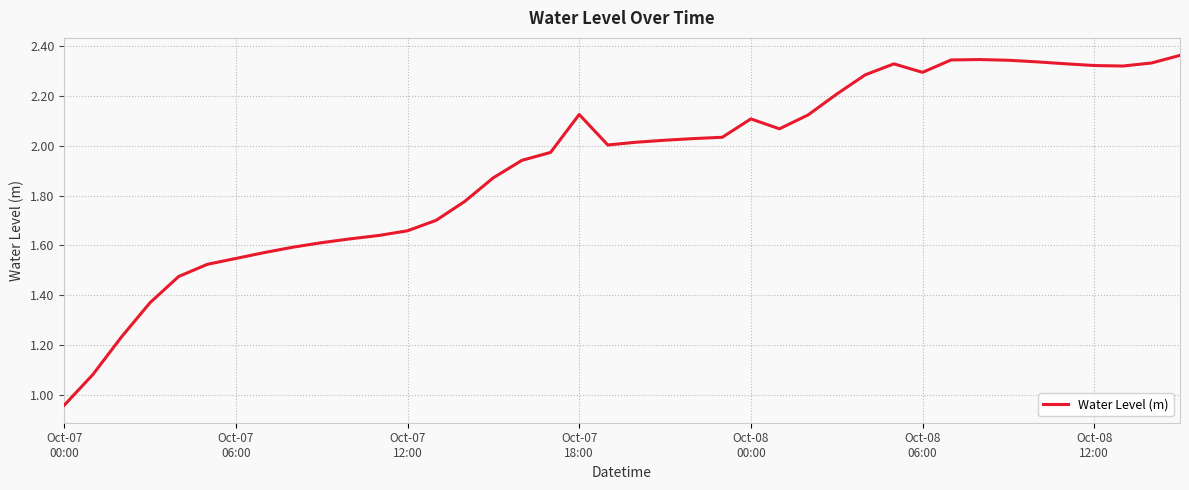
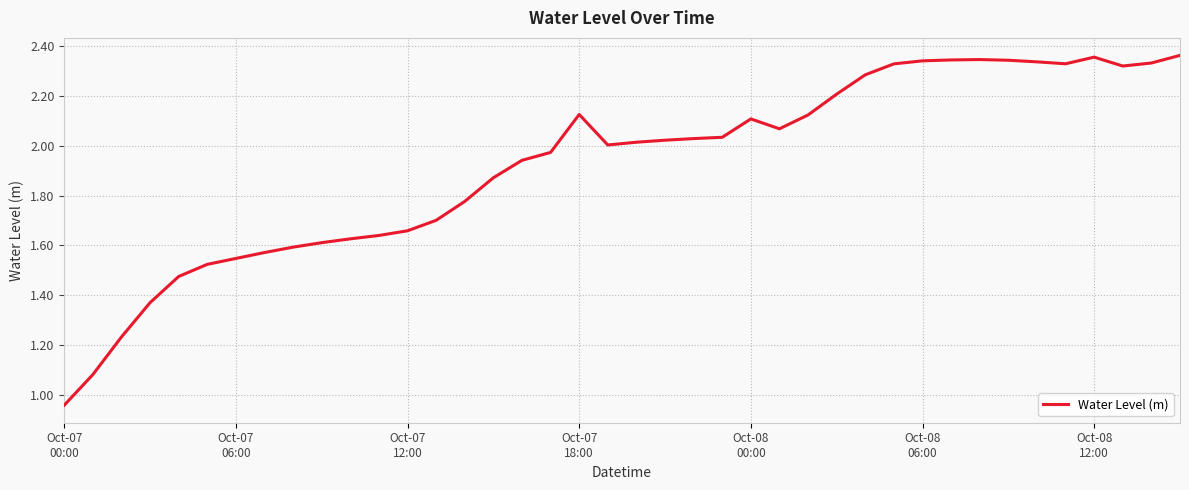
Oct-08 06:00: 2.30 -> 2.34
Oct-08 12:00: 2.32 -> 2.36
